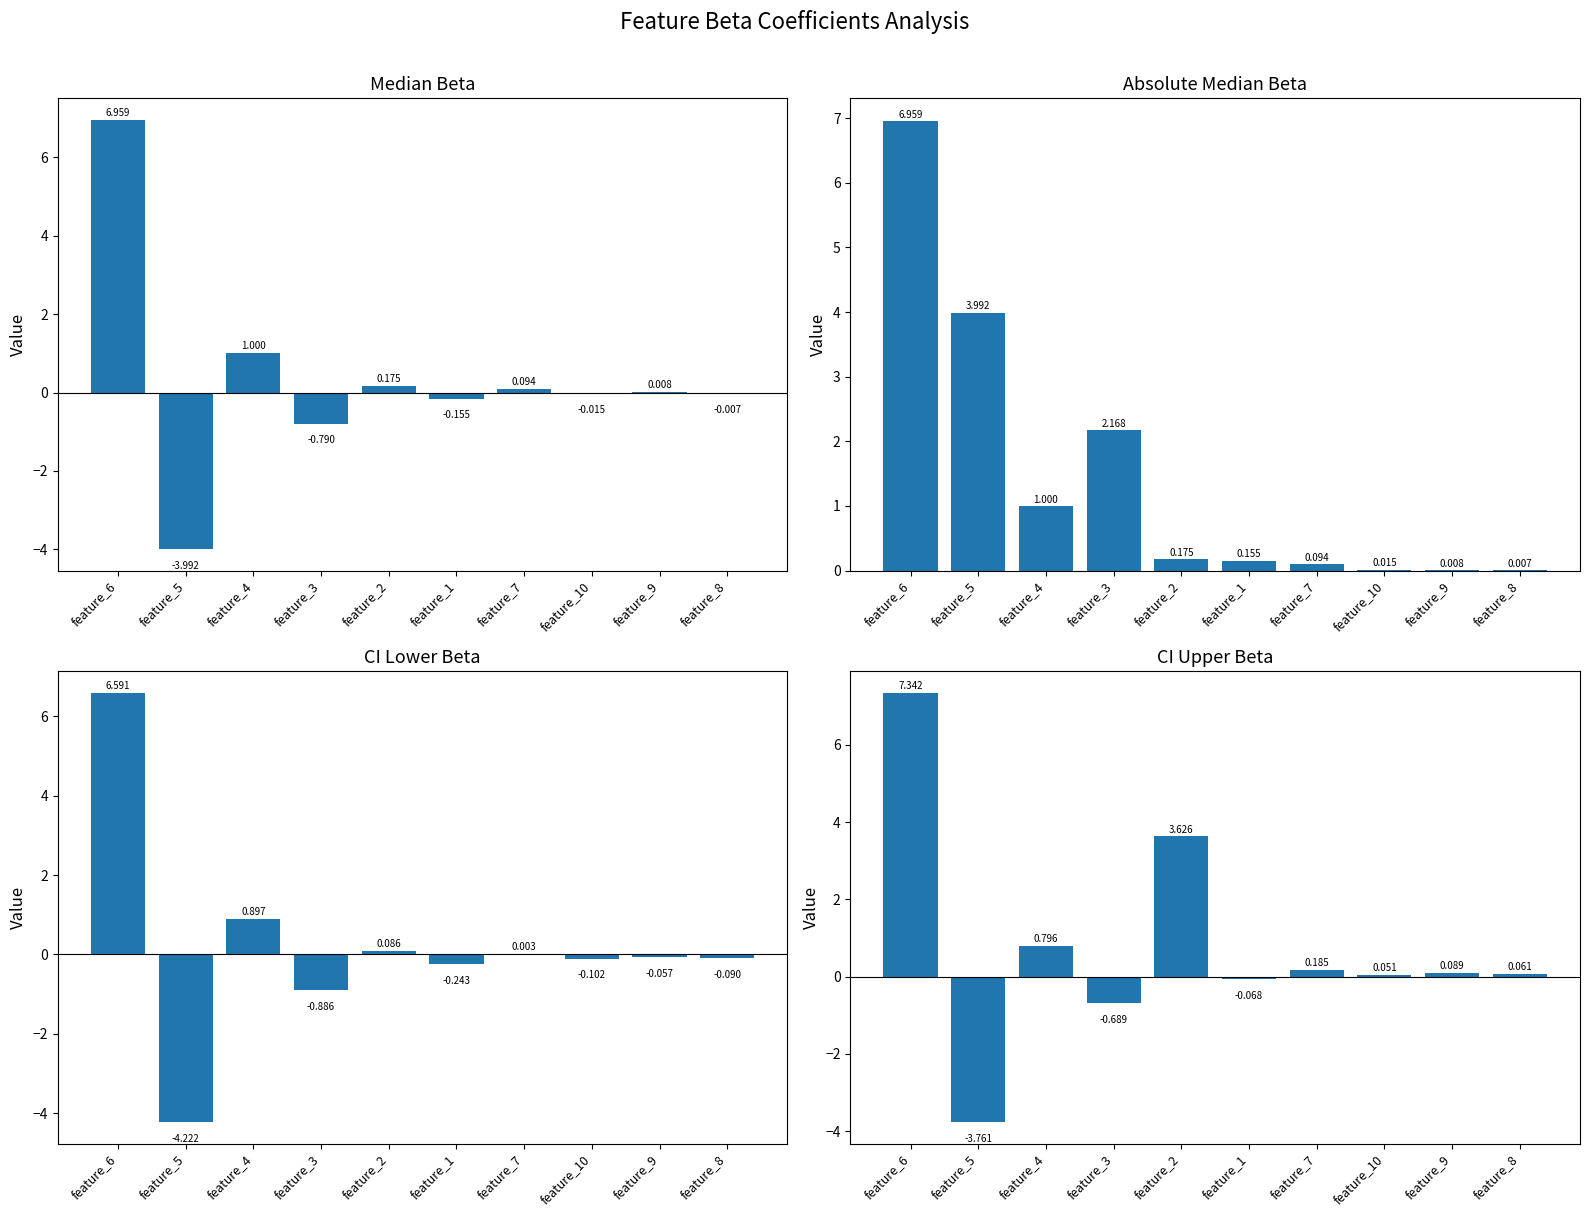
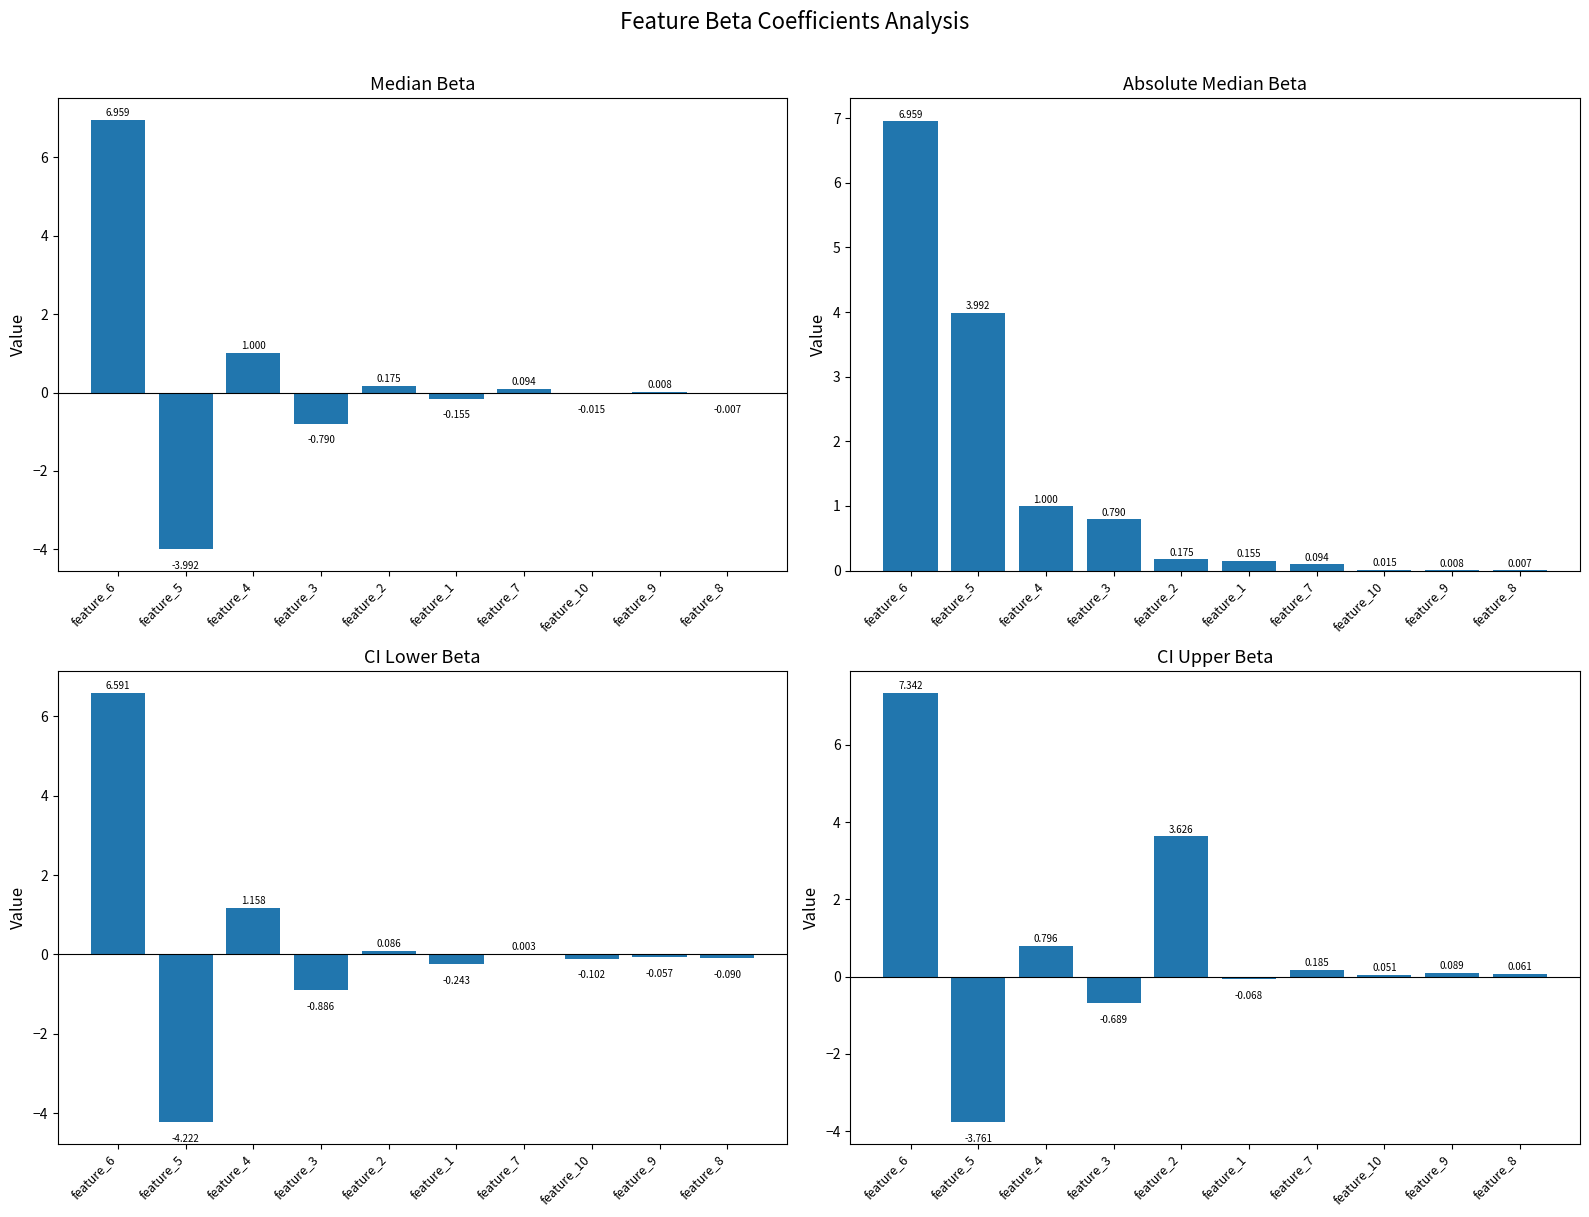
Absolute Median Beta, feature_3: 2.168 -> 0.790
CI Lower Beta, feature_4: 0.897 -> 1.158
